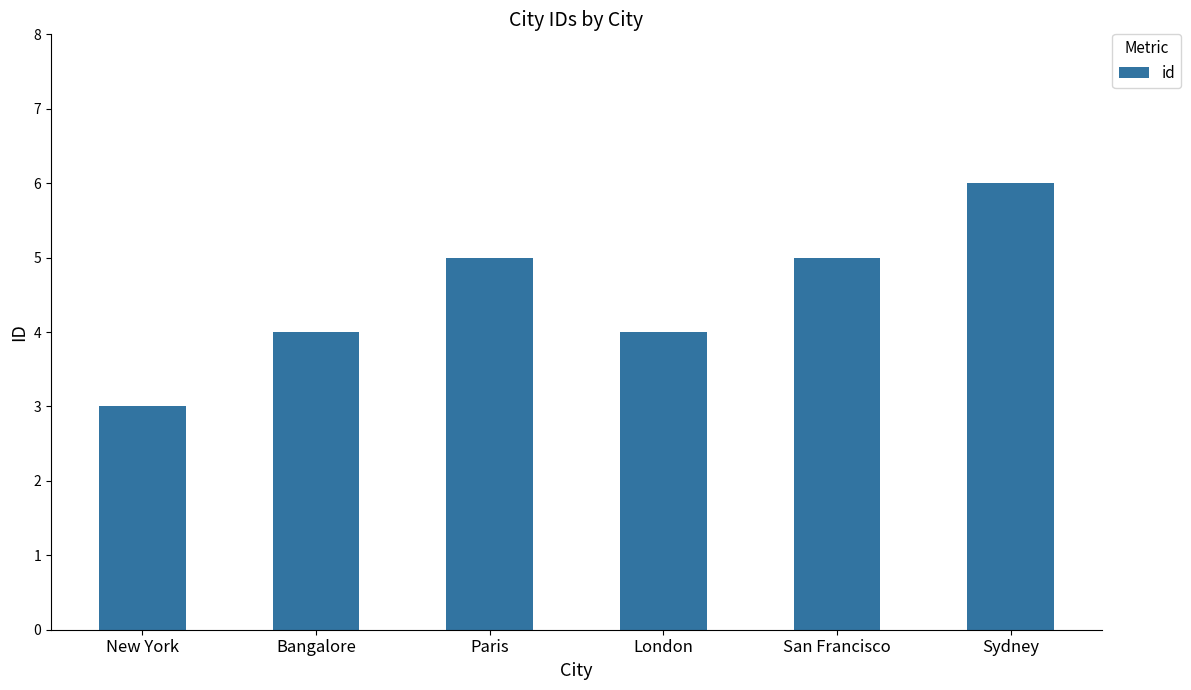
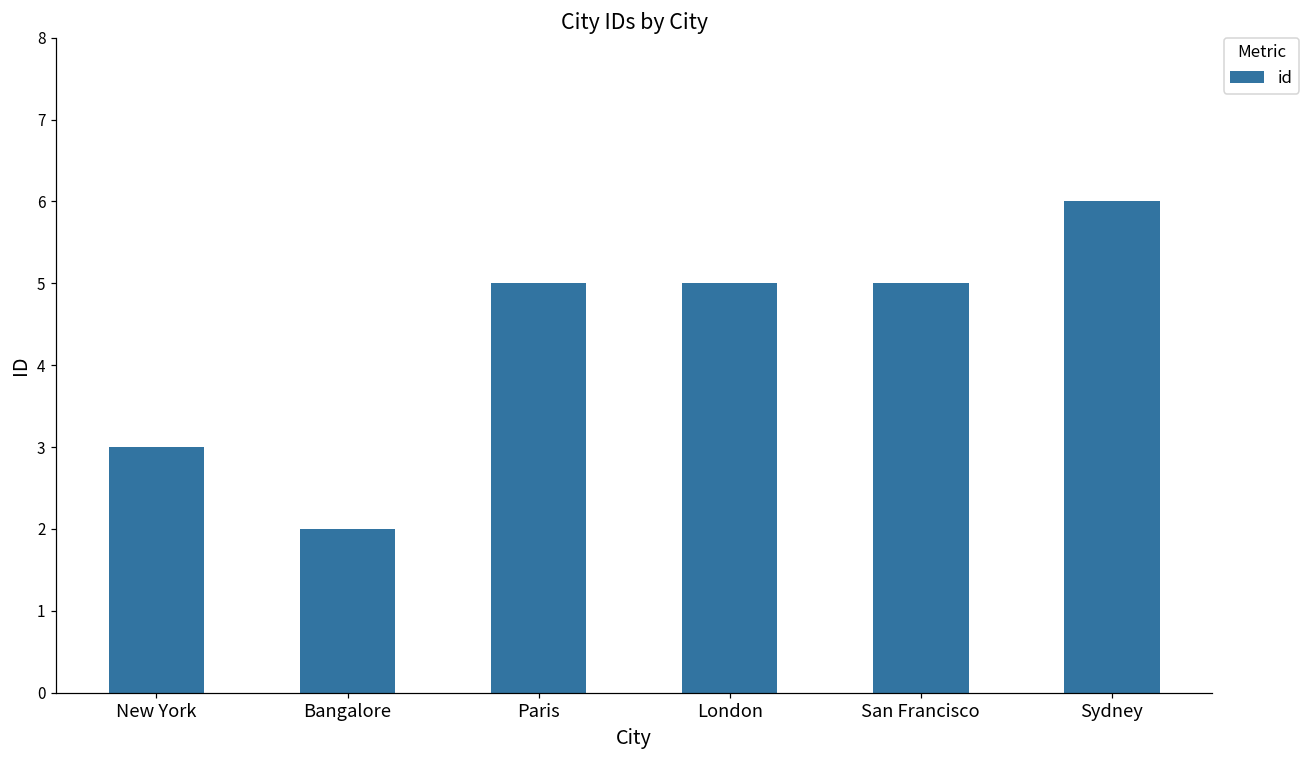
Bangalore: 4 -> 2
London: 4 -> 5
